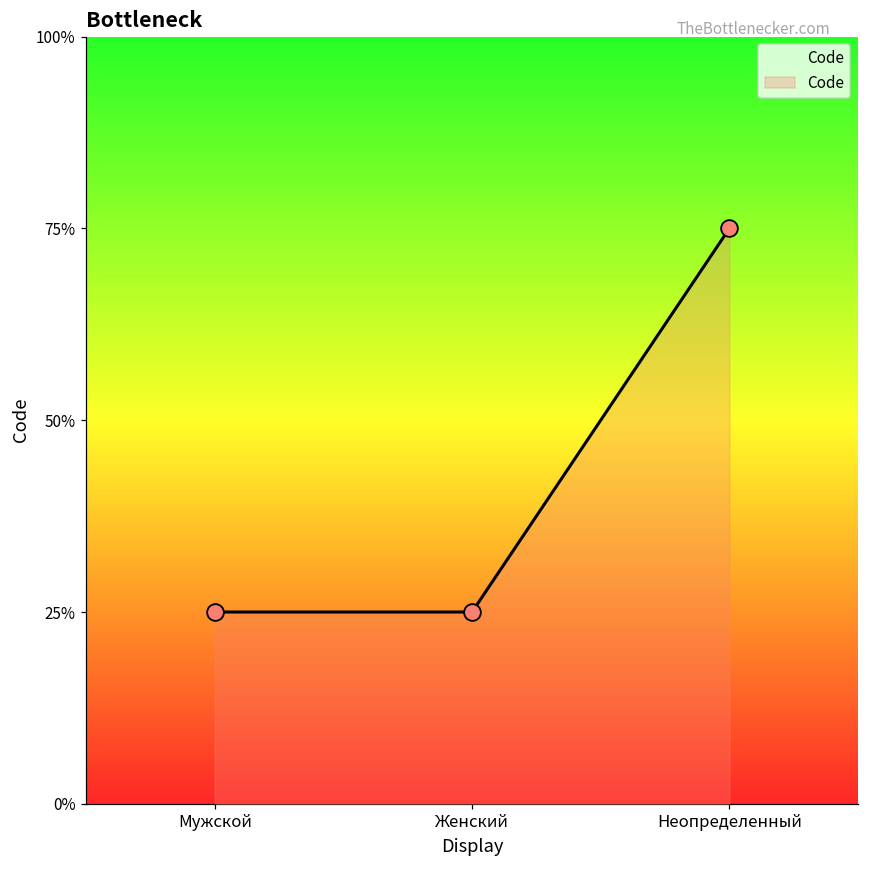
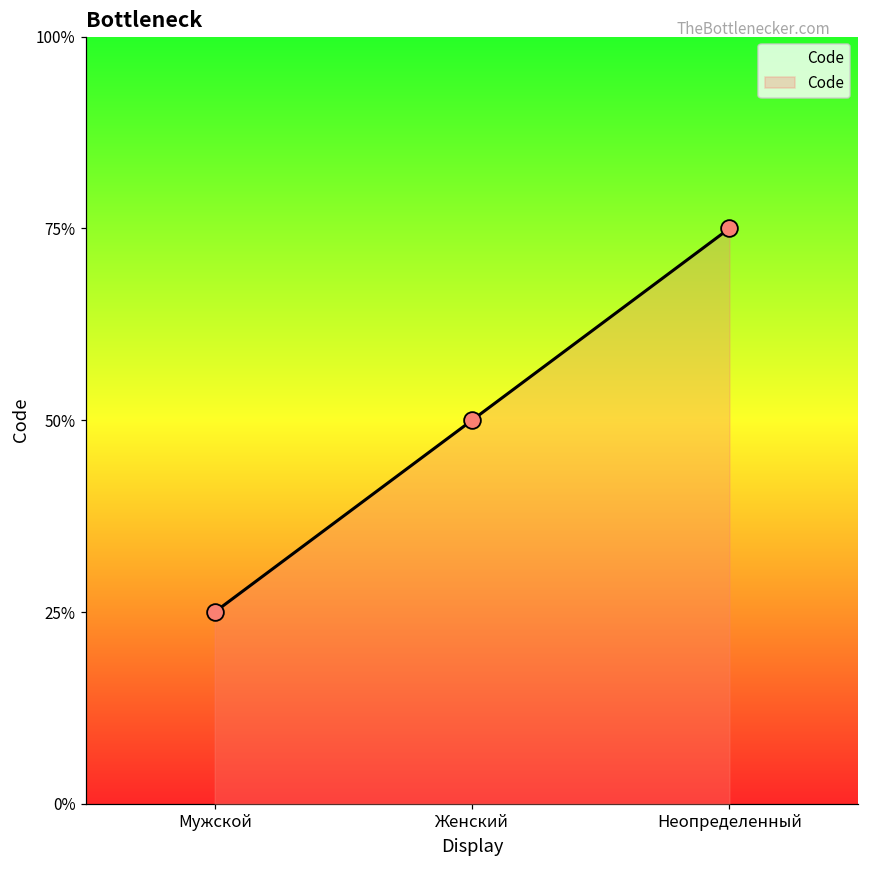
Женский: 25% -> 50%
